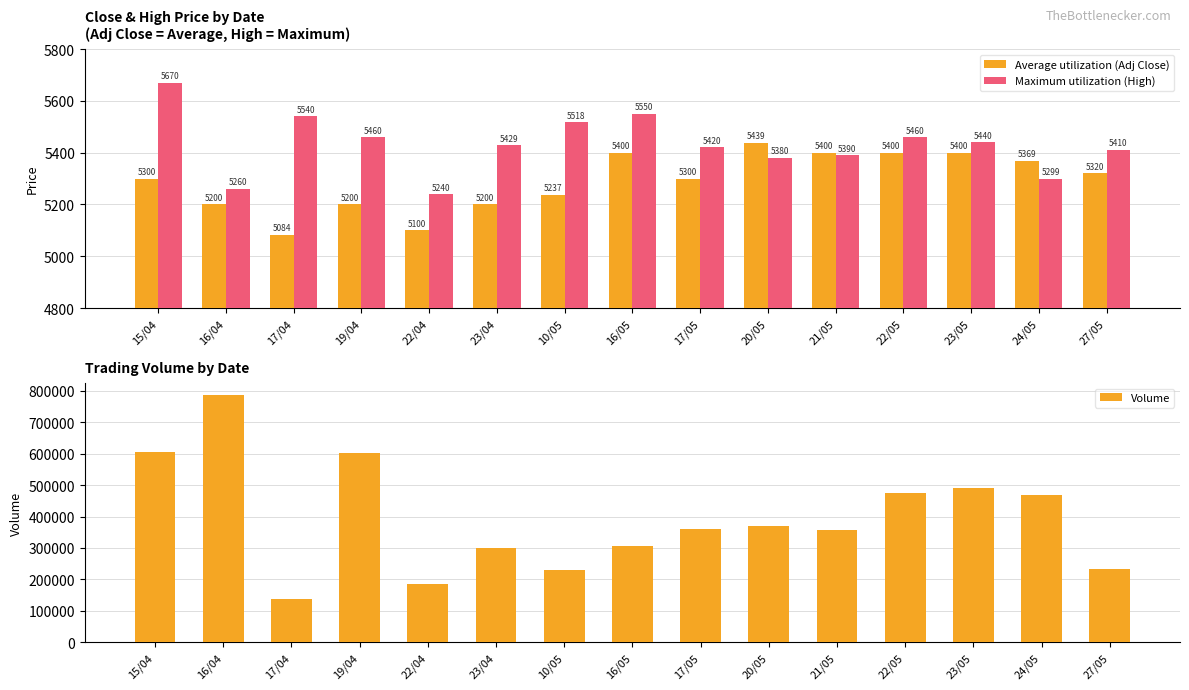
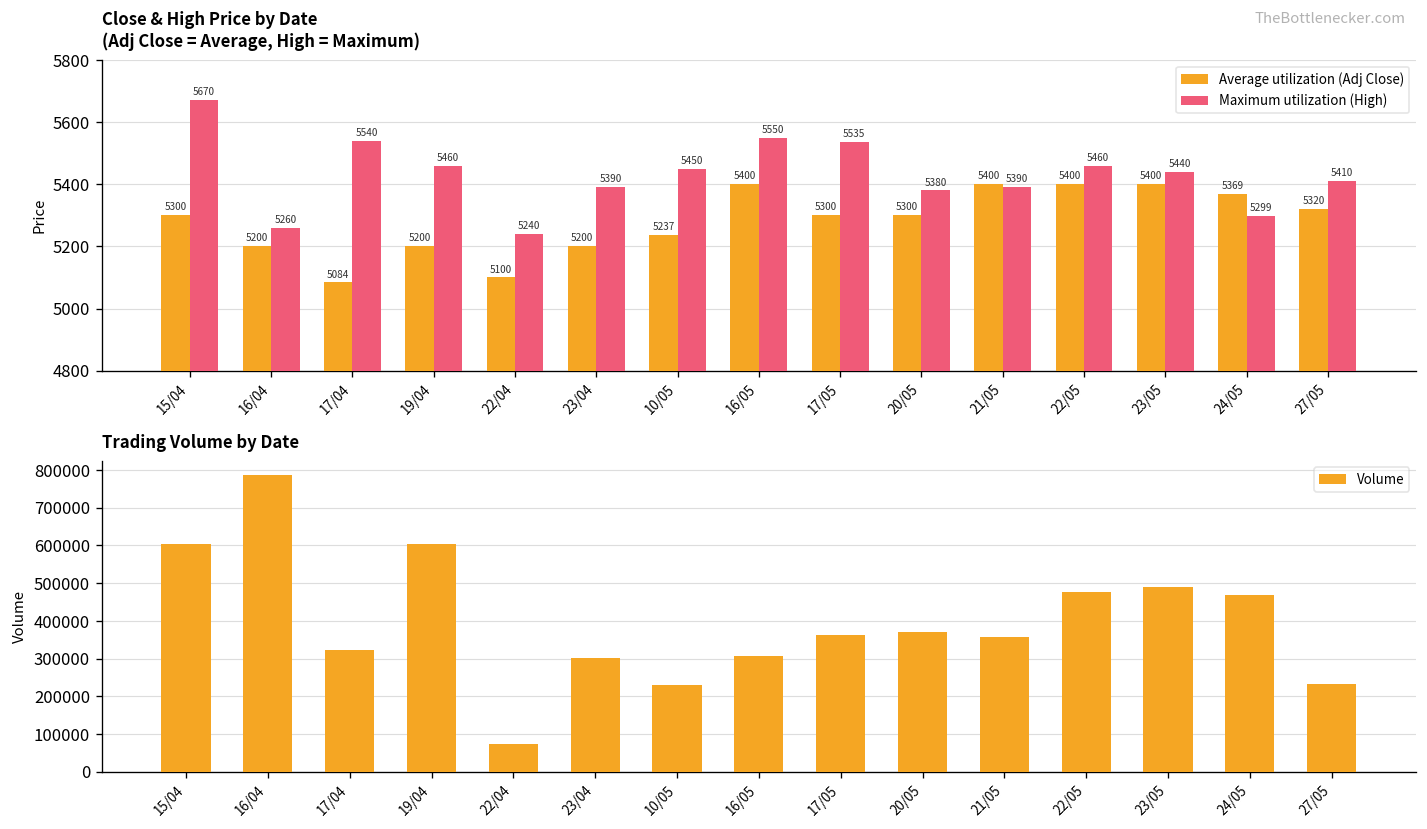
Close & High Price by Date (Adj Close = Average, High = Maximum), Maximum utilization (High), 23/04: 5429 -> 5390
Close & High Price by Date (Adj Close = Average, High = Maximum), Maximum utilization (High), 10/05: 5518 -> 5450
Close & High Price by Date (Adj Close = Average, High = Maximum), Maximum utilization (High), 17/05: 5420 -> 5535
Close & High Price by Date (Adj Close = Average, High = Maximum), Average utilization (Adj Close), 20/05: 5439 -> 5300
Trading Volume by Date, 17/04: 140000 -> 320000
Trading Volume by Date, 22/04: 190000 -> 70000
